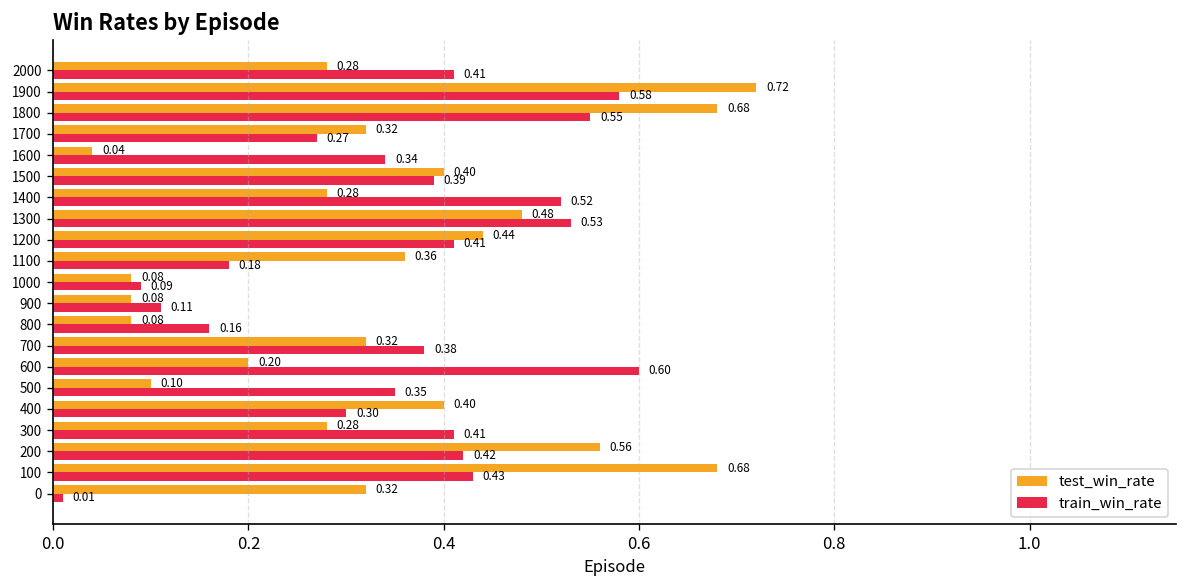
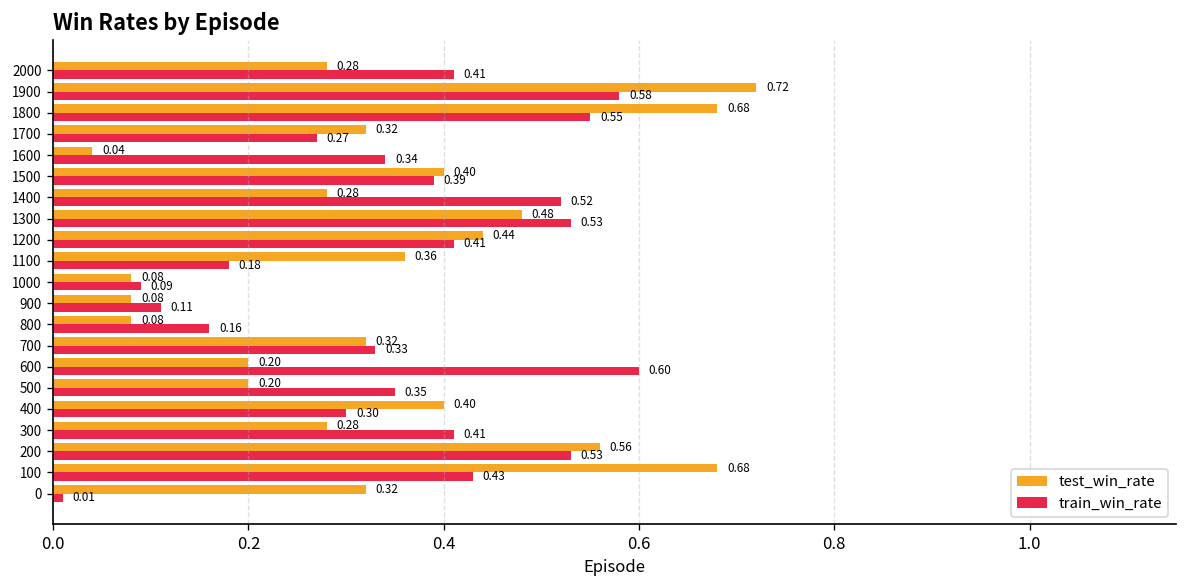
train_win_rate, 700: 0.38 -> 0.33
test_win_rate, 500: 0.10 -> 0.20
train_win_rate, 200: 0.42 -> 0.53
